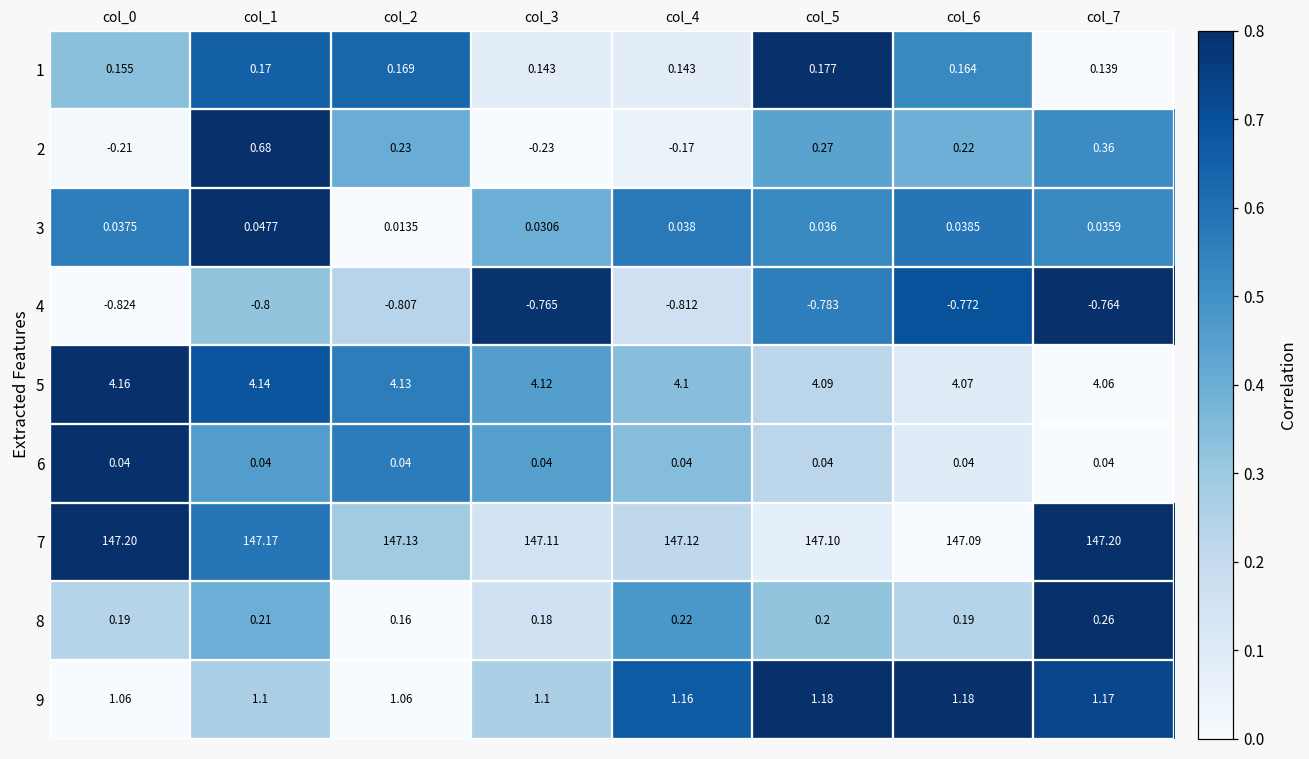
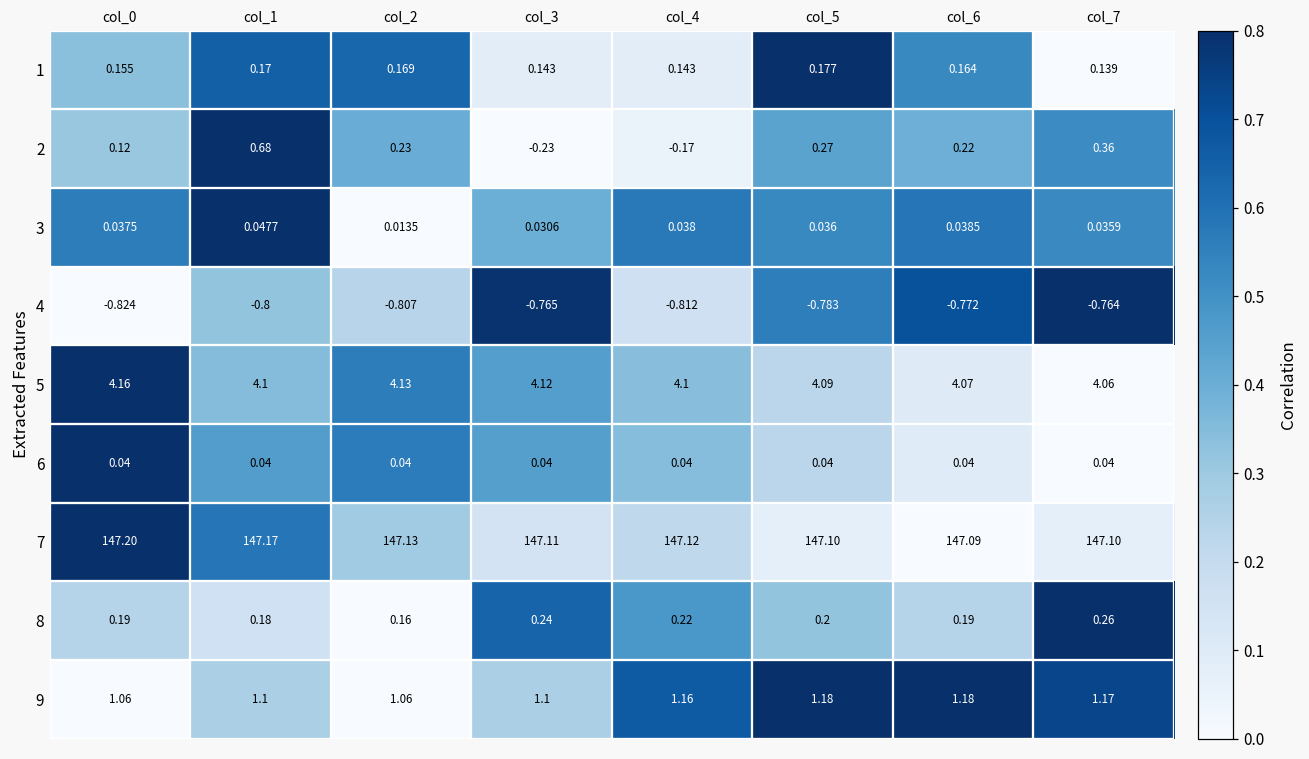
2, col_0: -0.21 -> 0.12
5, col_1: 4.14 -> 4.1
7, col_7: 147.20 -> 147.10
8, col_1: 0.21 -> 0.18
8, col_3: 0.18 -> 0.24
